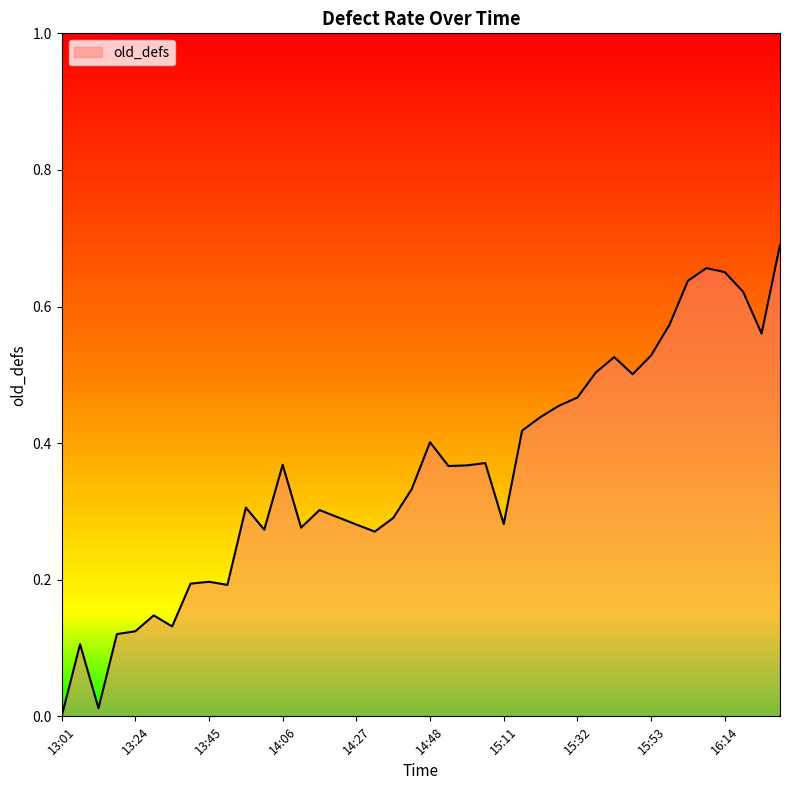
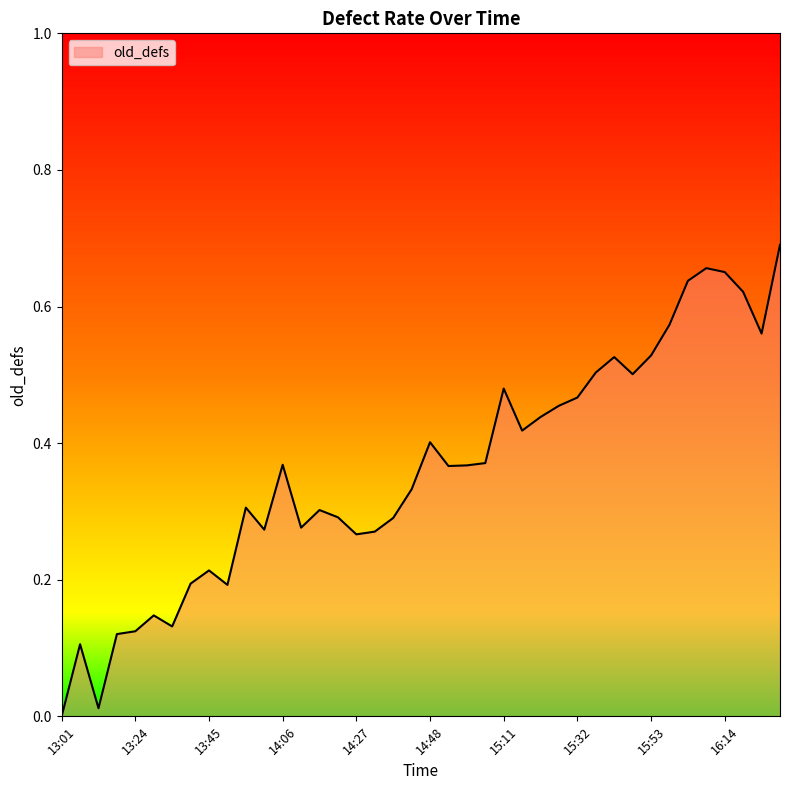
13:45: 0.20 -> 0.21
14:27: 0.28 -> 0.27
15:11: 0.28 -> 0.48
